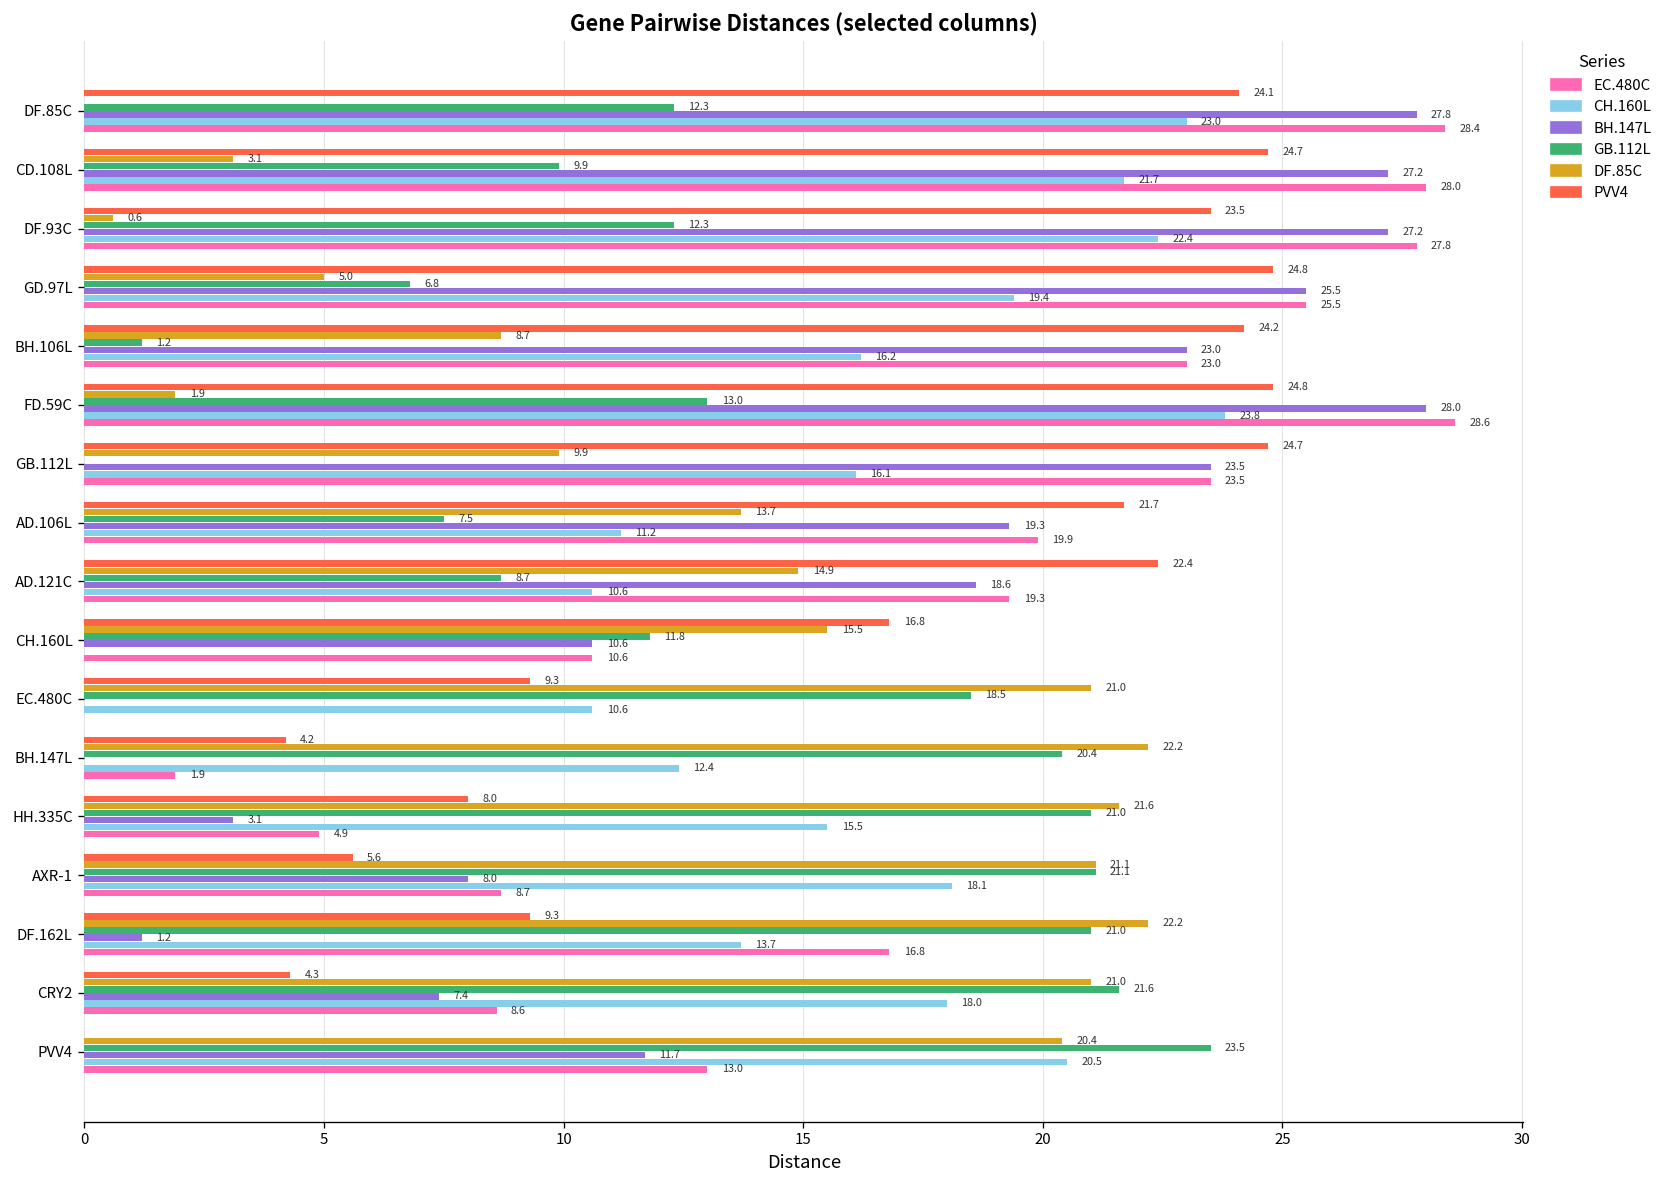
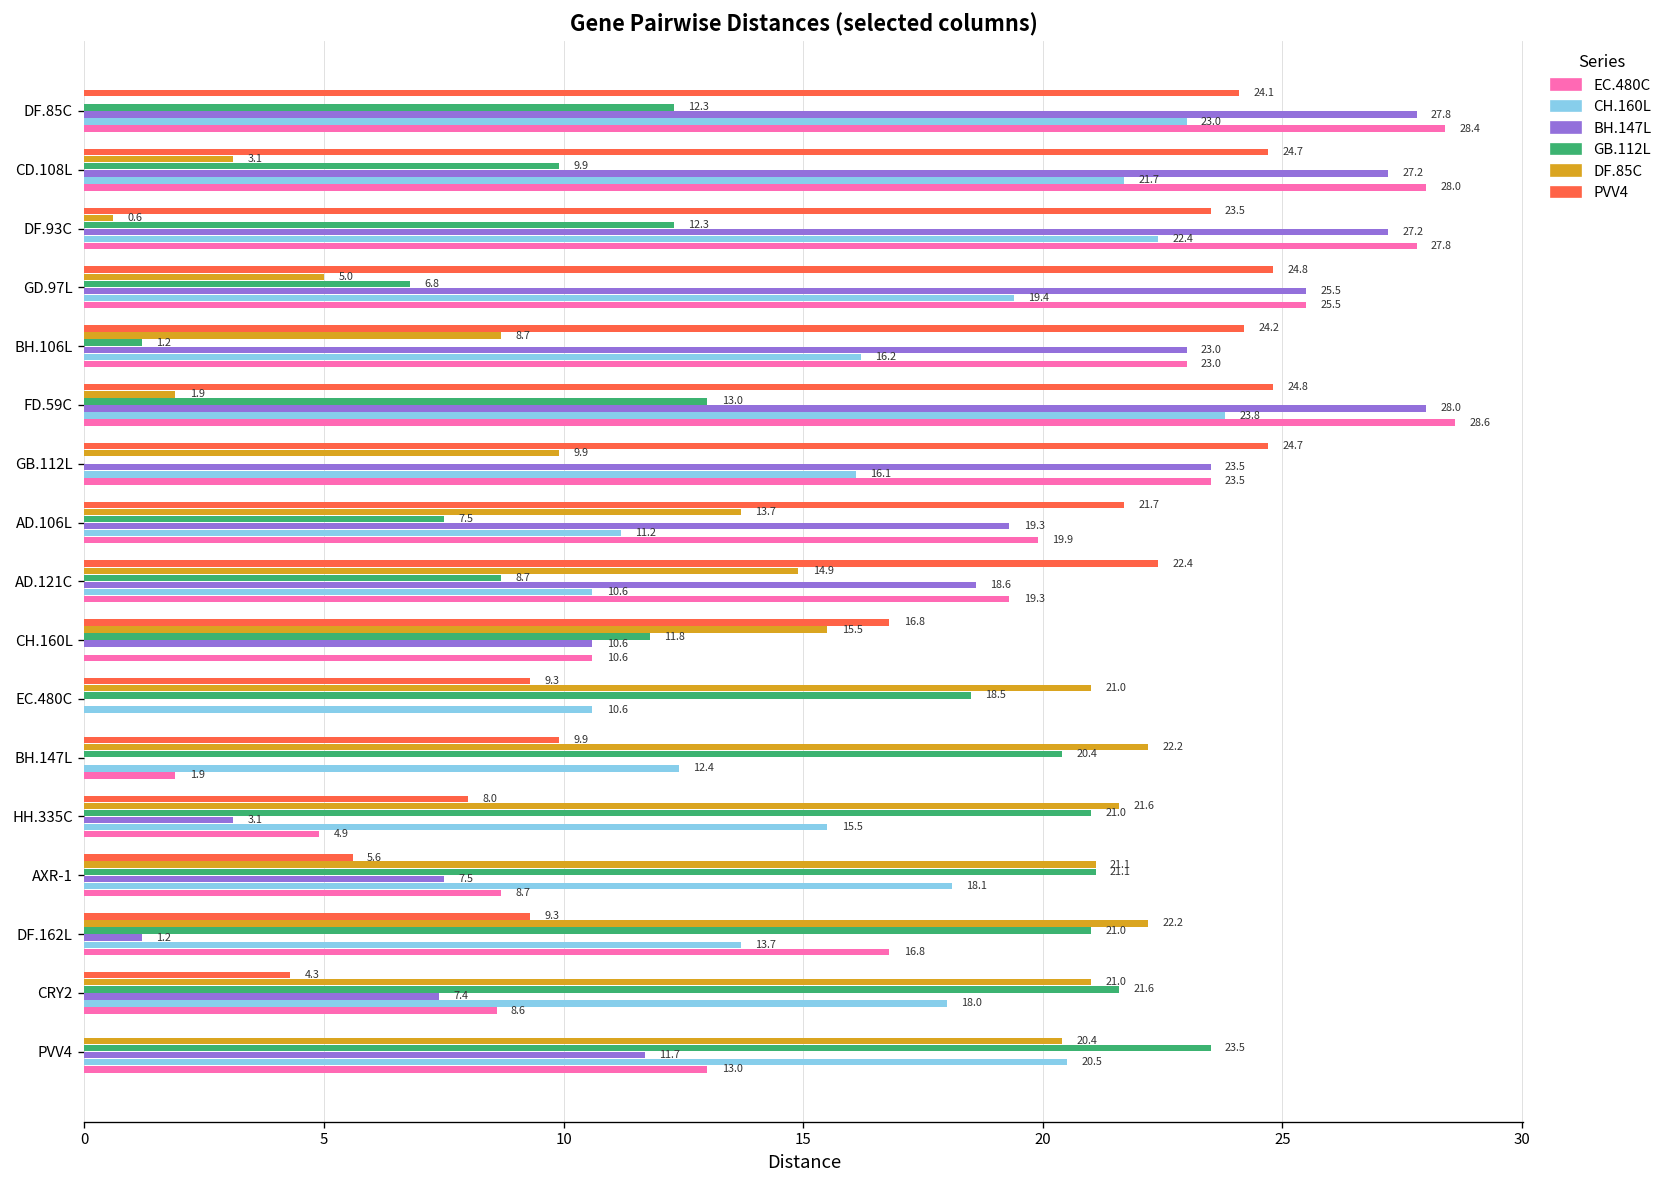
PVV4, BH.147L: 4.2 -> 9.9
BH.147L, AXR-1: 8.0 -> 7.5
